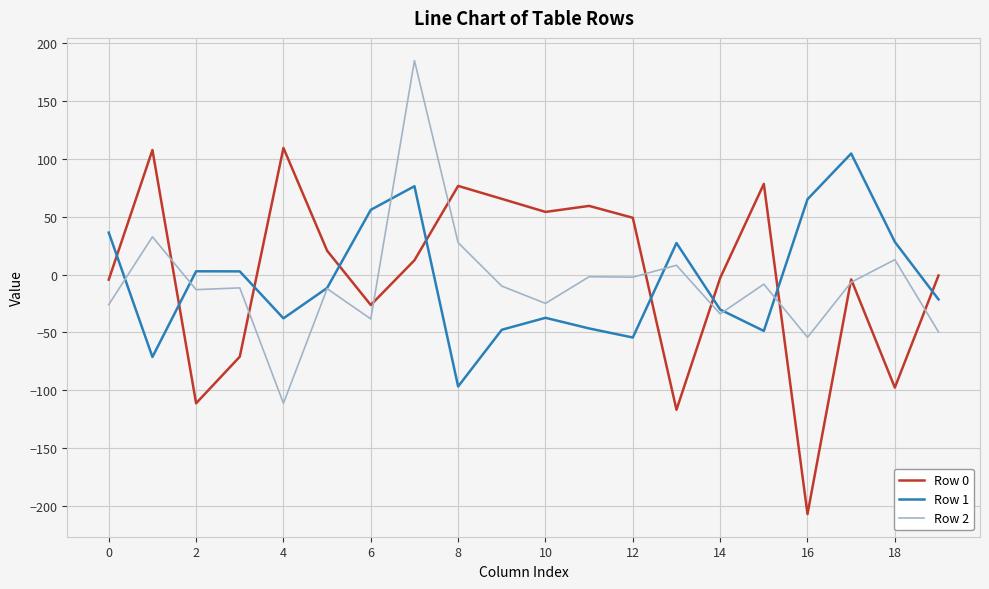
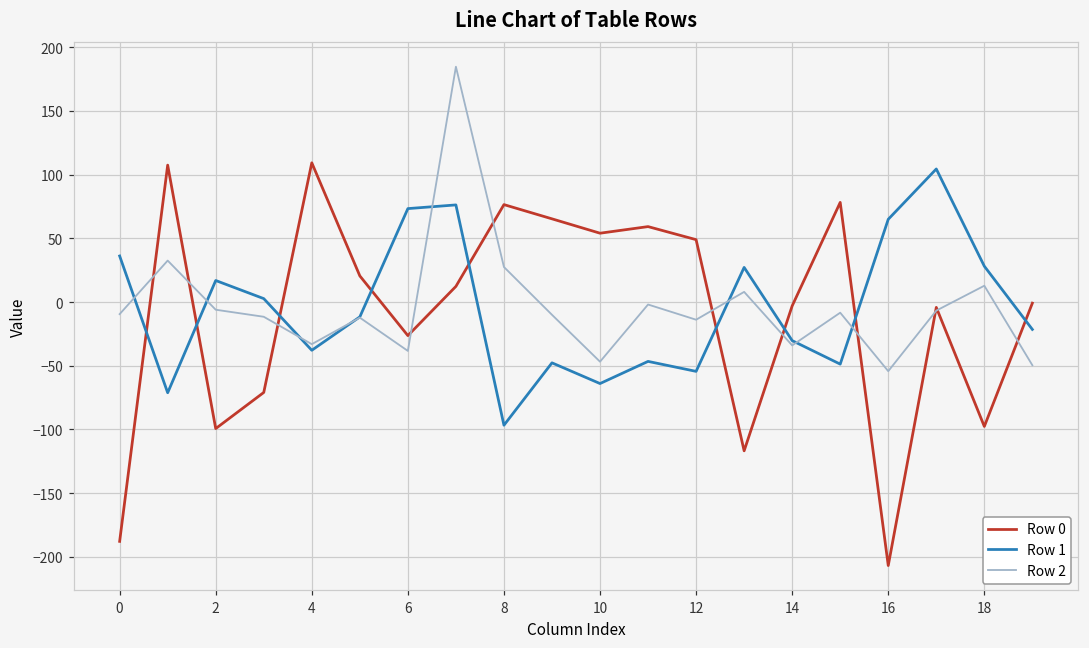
Row 0, 0: -4 -> -188
Row 2, 0: -26 -> -9
Row 0, 2: -111 -> -99
Row 1, 2: 3 -> 17
Row 2, 2: -13 -> -6
Row 2, 4: -111 -> -33
Row 1, 6: 56 -> 73
Row 1, 10: -37 -> -64
Row 2, 10: -25 -> -47
Row 2, 12: -2 -> -14
